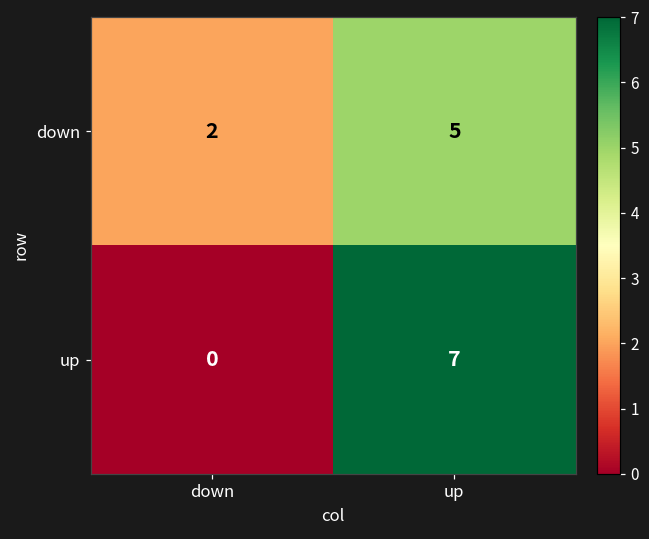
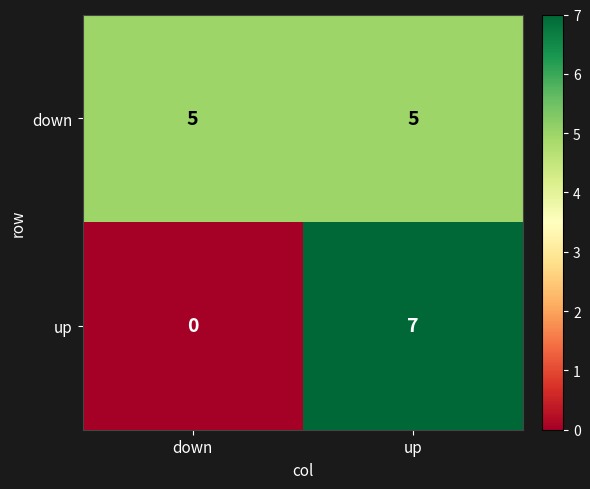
down, down: 2 -> 5
